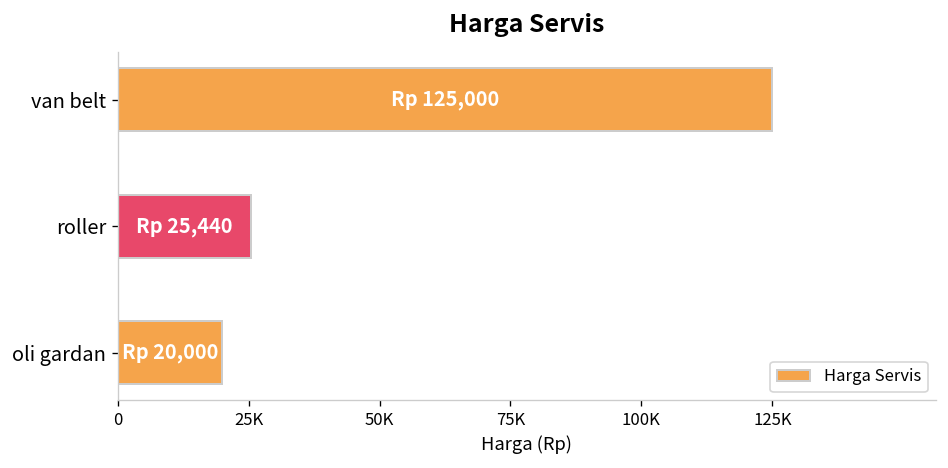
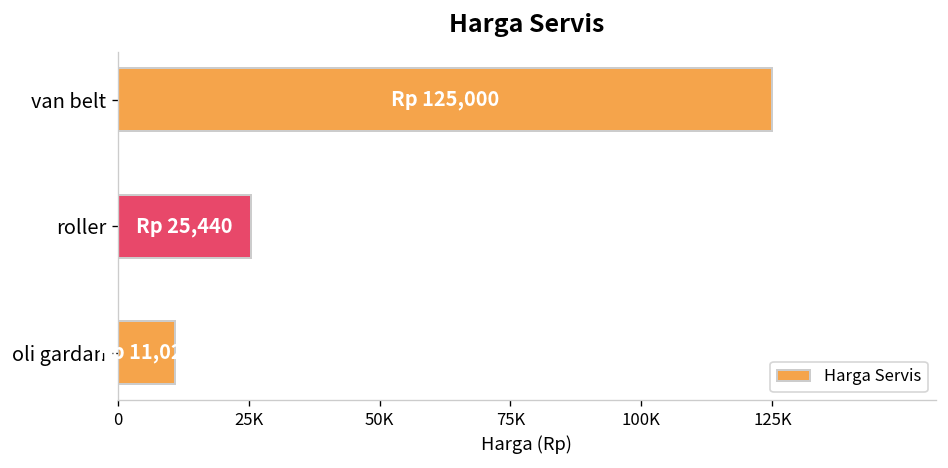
oli gardan: 20,000 -> 11,026
